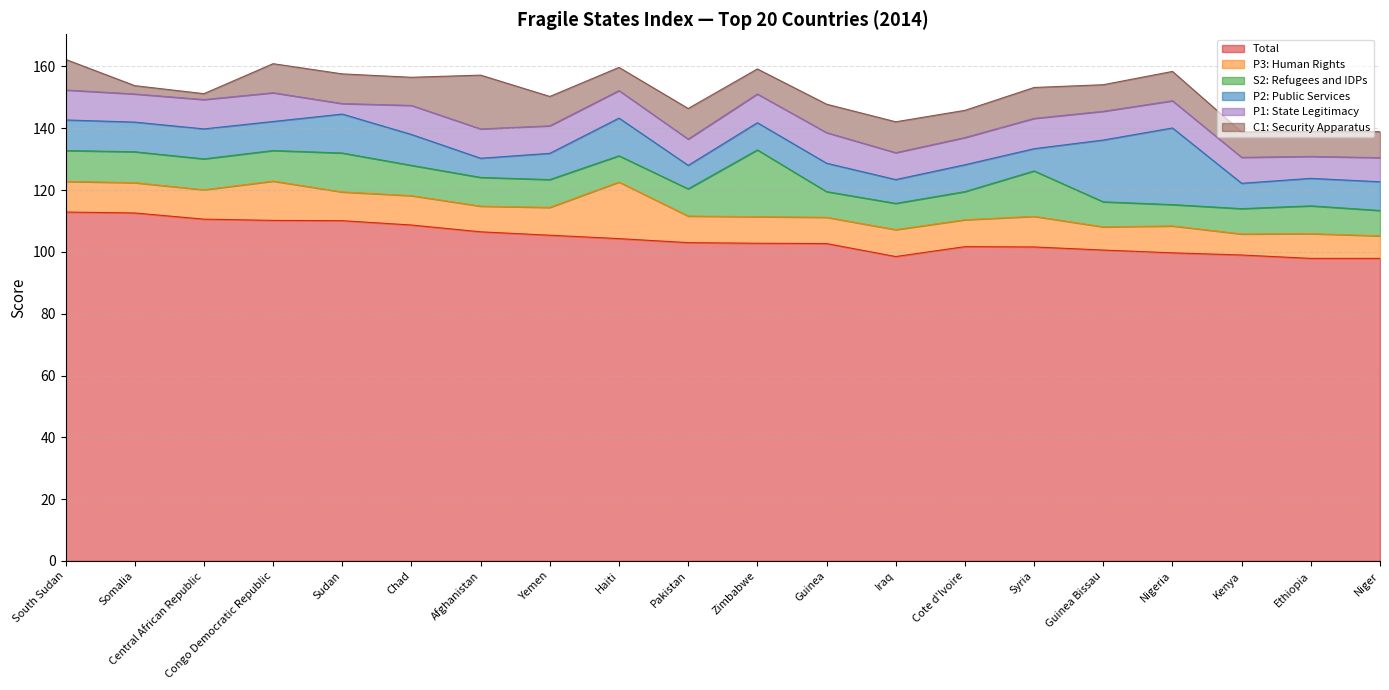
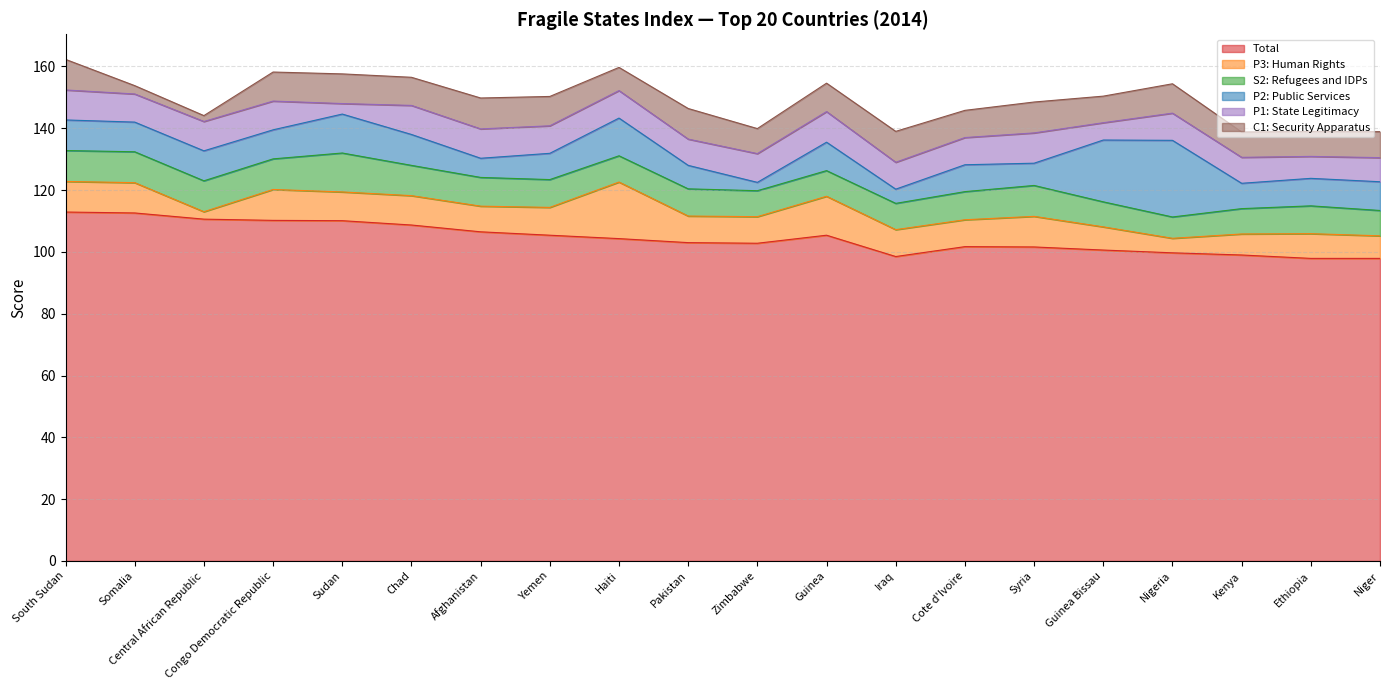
P3: Human Rights, Central African Republic: 10 -> 2
P3: Human Rights, Congo Democratic Republic: 13 -> 10
C1: Security Apparatus, Afghanistan: 17 -> 10
S2: Refugees and IDPs, Zimbabwe: 22 -> 8
P2: Public Services, Zimbabwe: 9 -> 3
Total, Guinea: 103 -> 105
P3: Human Rights, Guinea: 9 -> 13
P2: Public Services, Iraq: 8 -> 5
S2: Refugees and IDPs, Syria: 15 -> 10
P1: State Legitimacy, Guinea Bissau: 9 -> 6
P3: Human Rights, Nigeria: 9 -> 5
